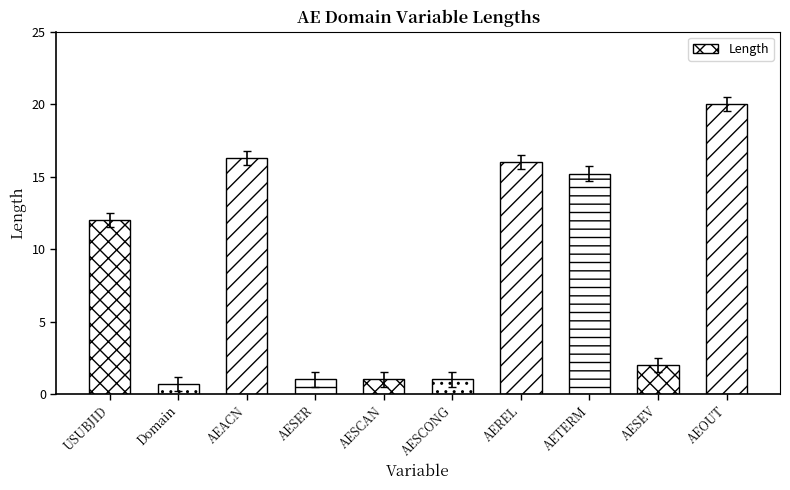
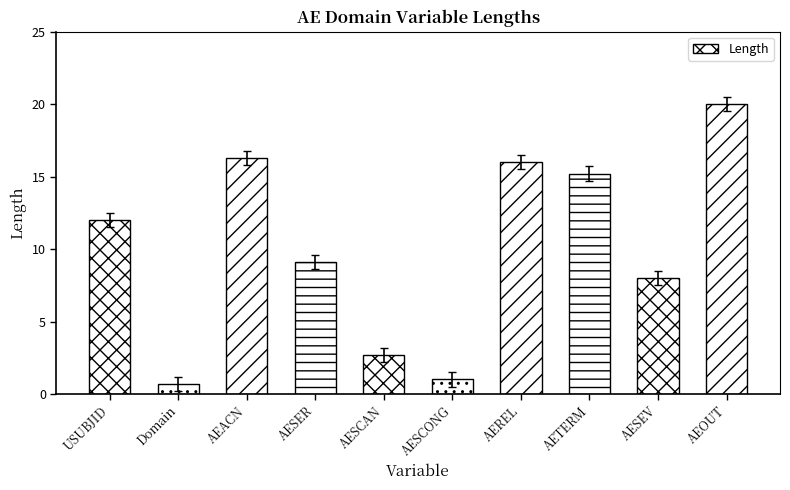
Length, AESER: 1.0 -> 9.1
Length, AESCAN: 1.0 -> 2.7
Length, AESEV: 2 -> 8
